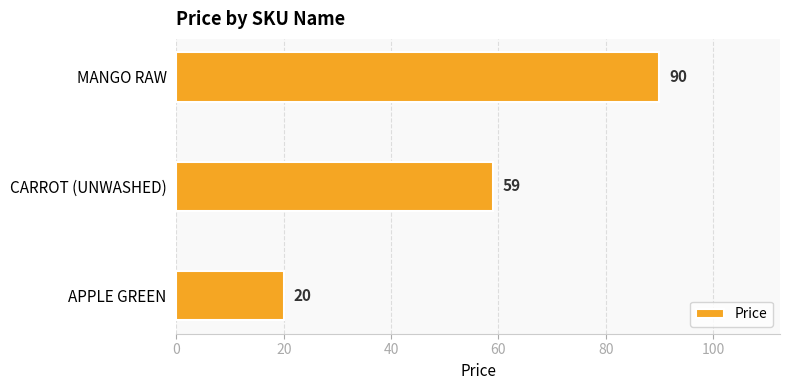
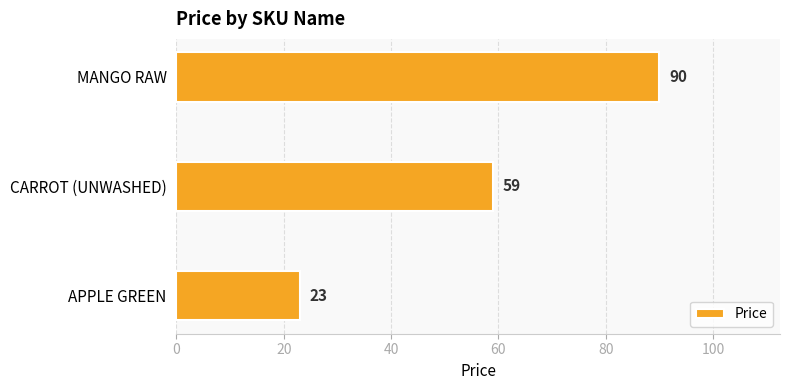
APPLE GREEN: 20 -> 23
